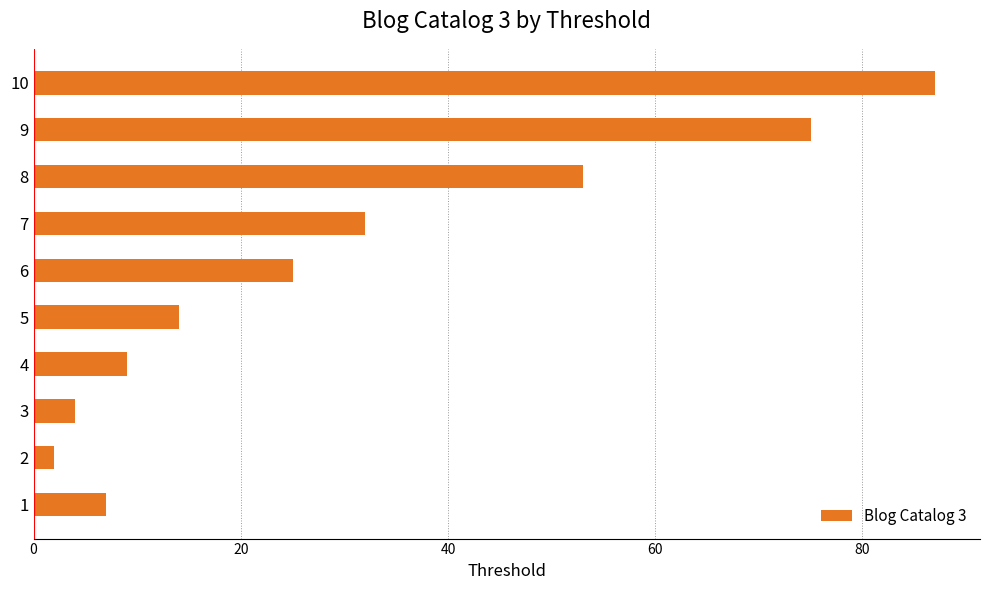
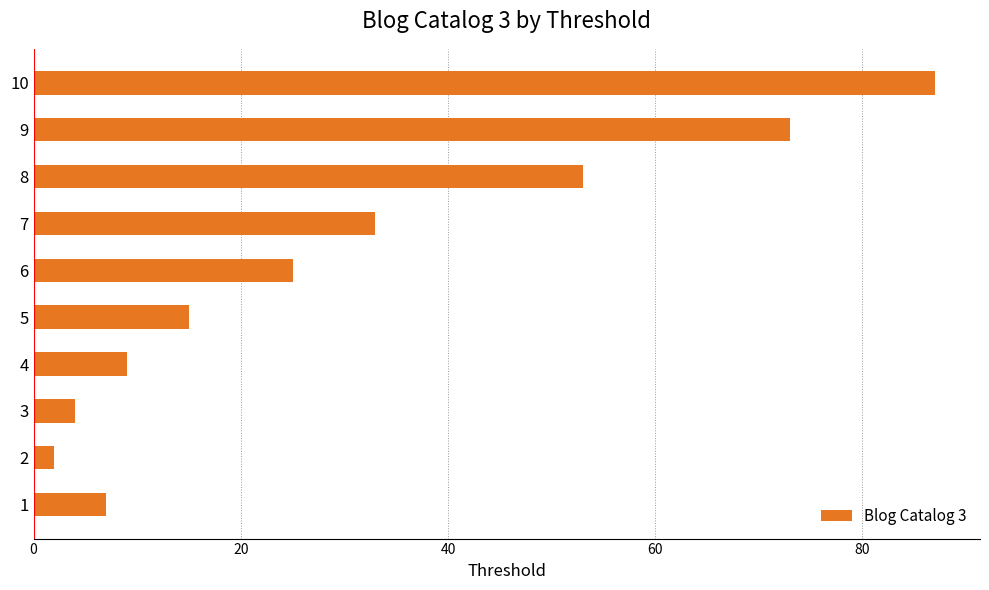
9: 75 -> 73
7: 32 -> 33
5: 14 -> 15
